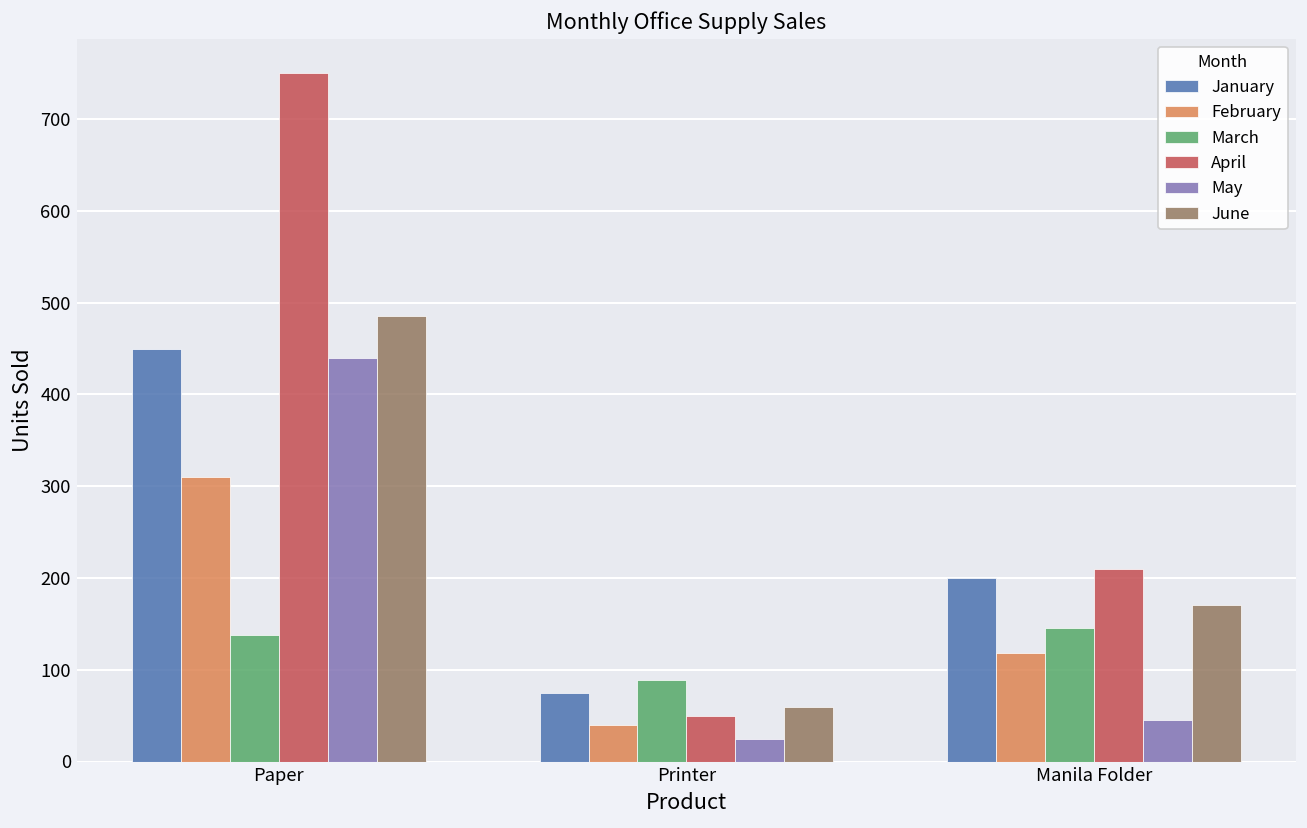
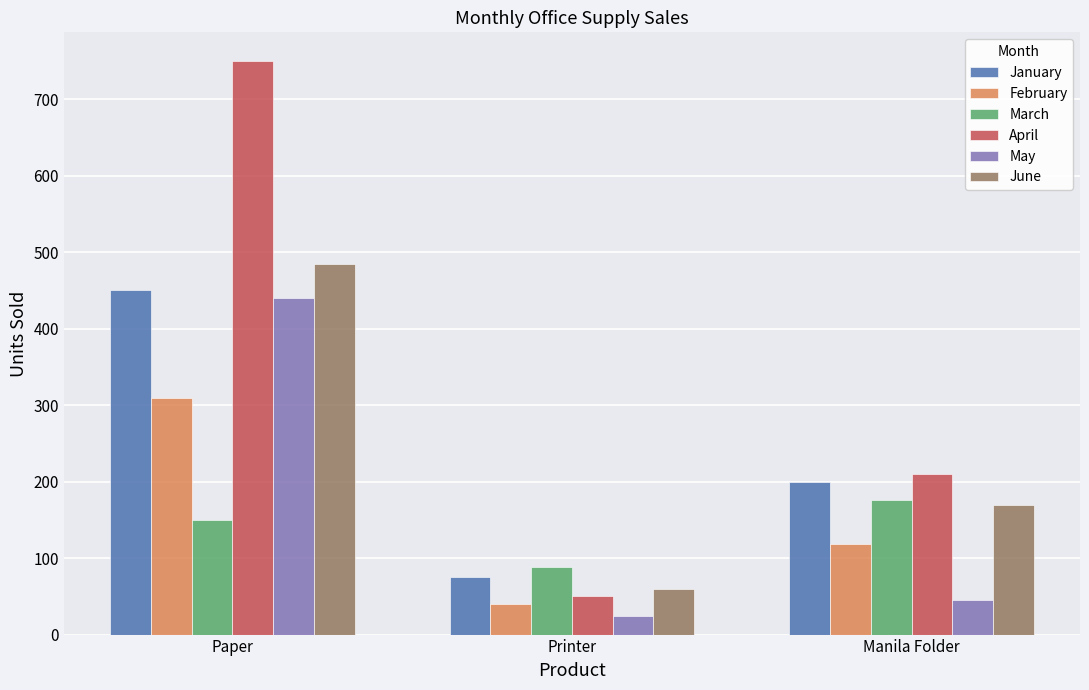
March, Paper: 140 -> 150
March, Manila Folder: 150 -> 180
